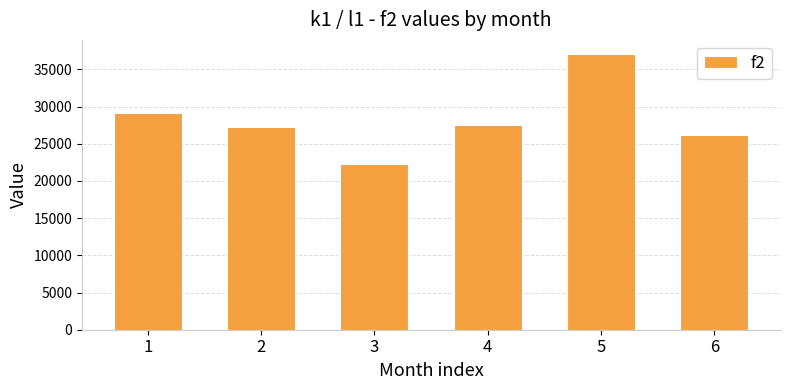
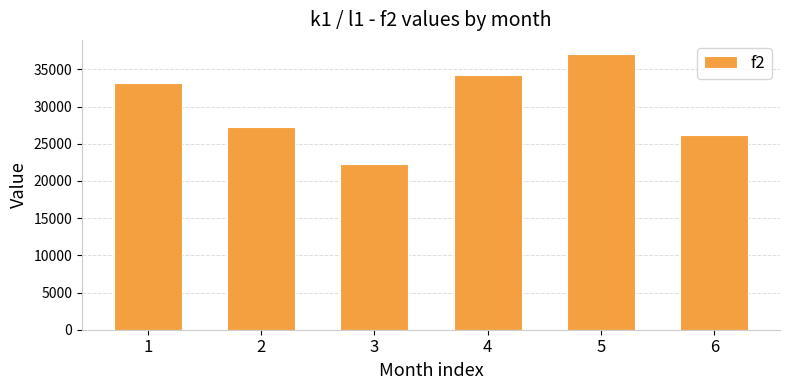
1: 29000 -> 33000
4: 27000 -> 34000
